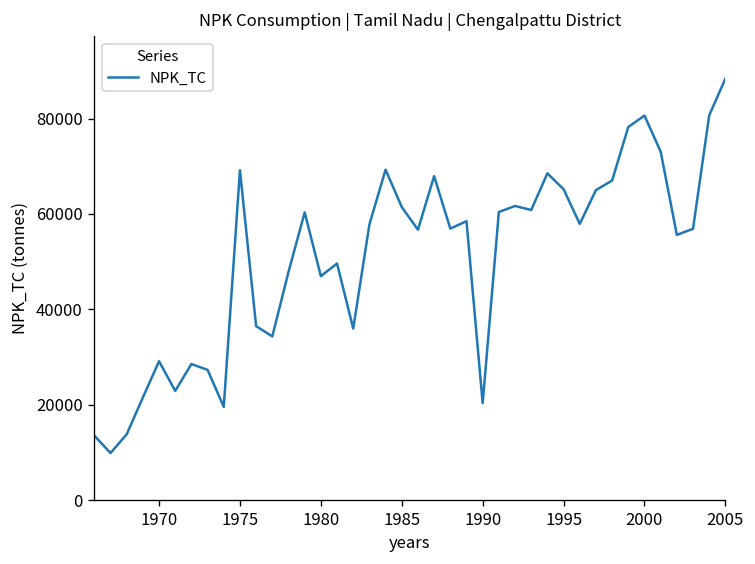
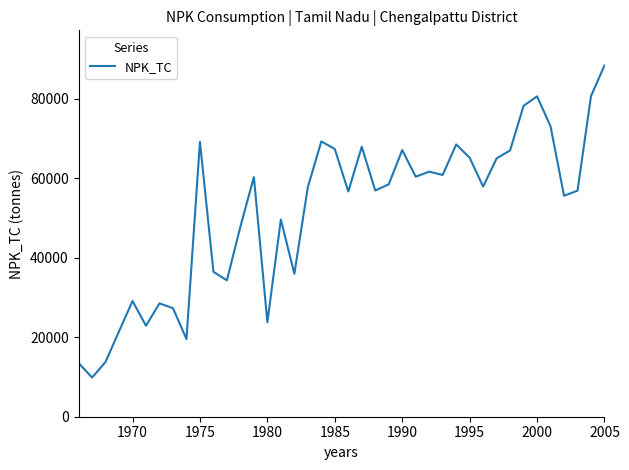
1980: 47000 -> 24000
1985: 61000 -> 67000
1990: 20000 -> 67000
